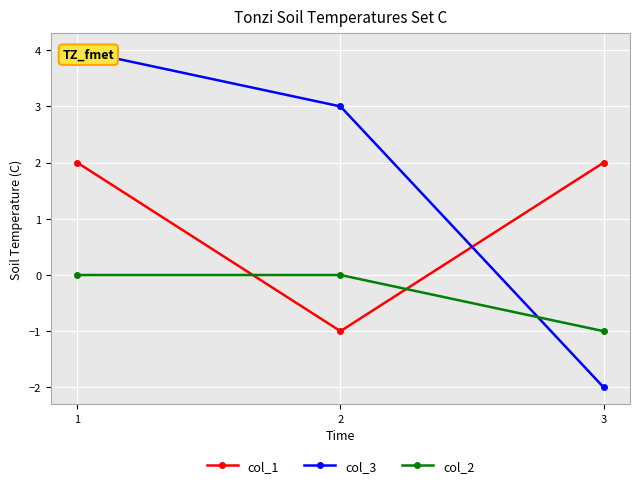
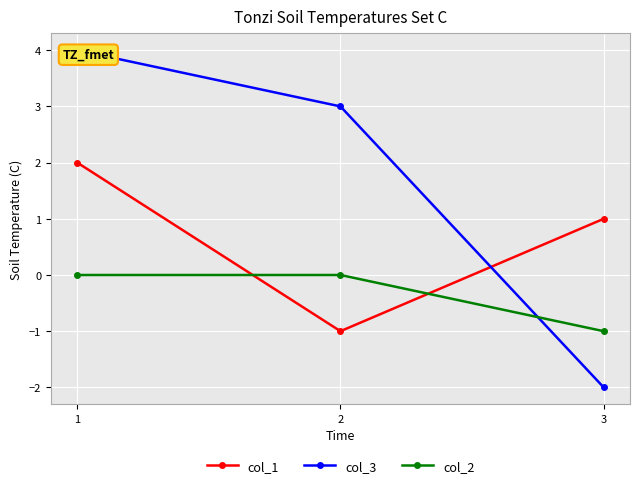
col_1, 3: 2 -> 1
